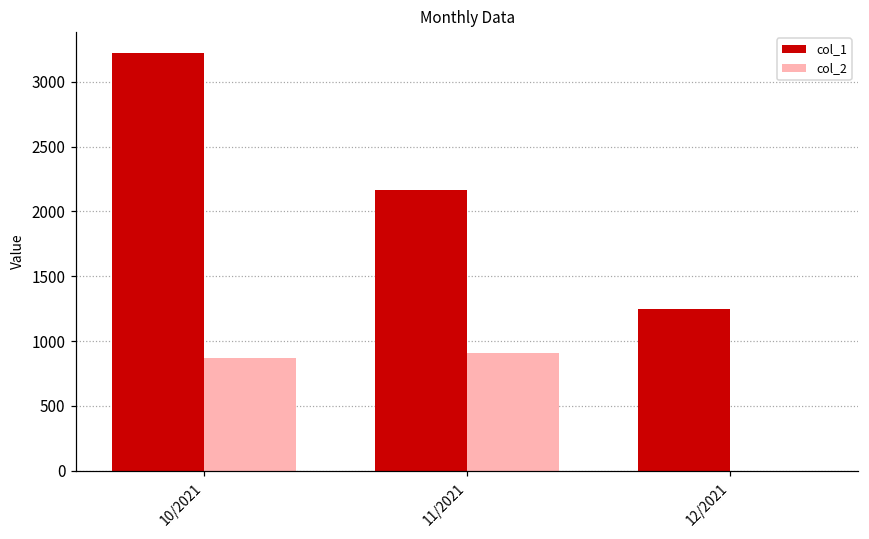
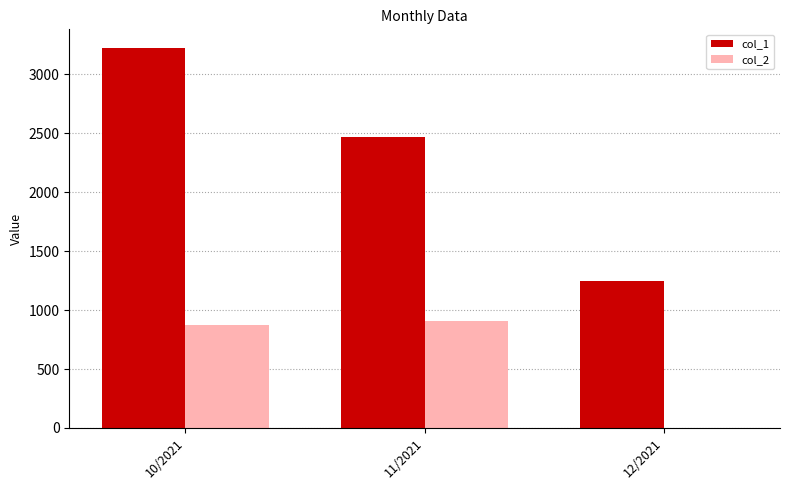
col_1, 11/2021: 2160 -> 2470
